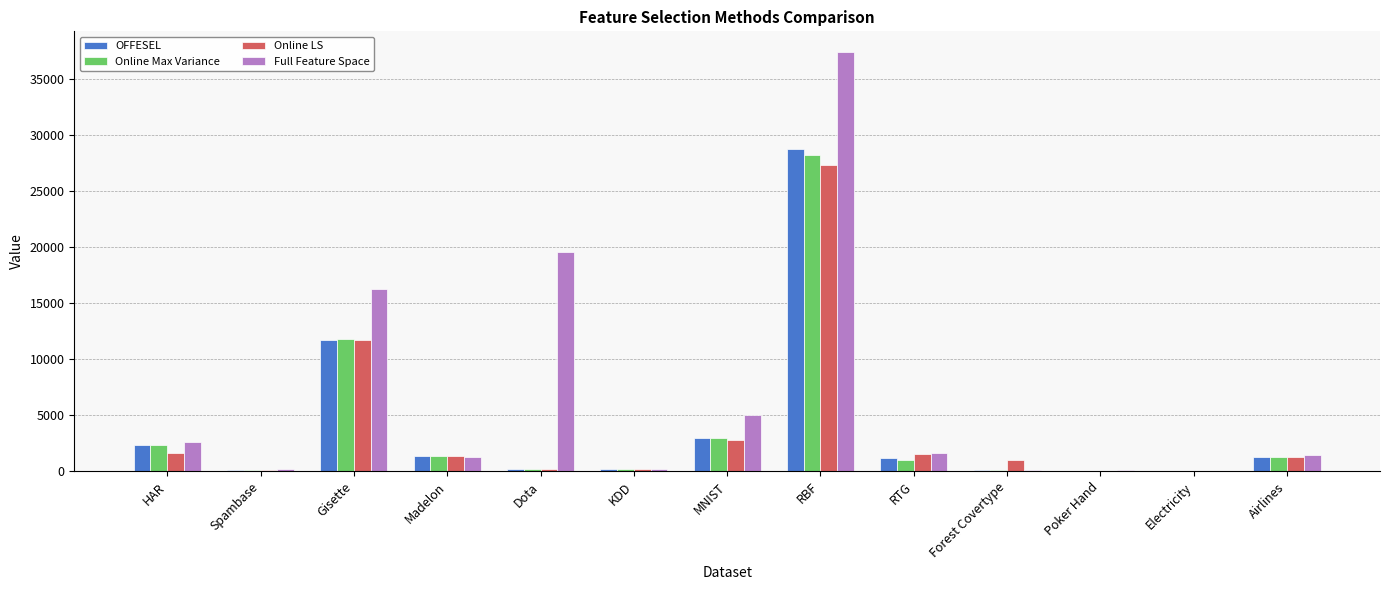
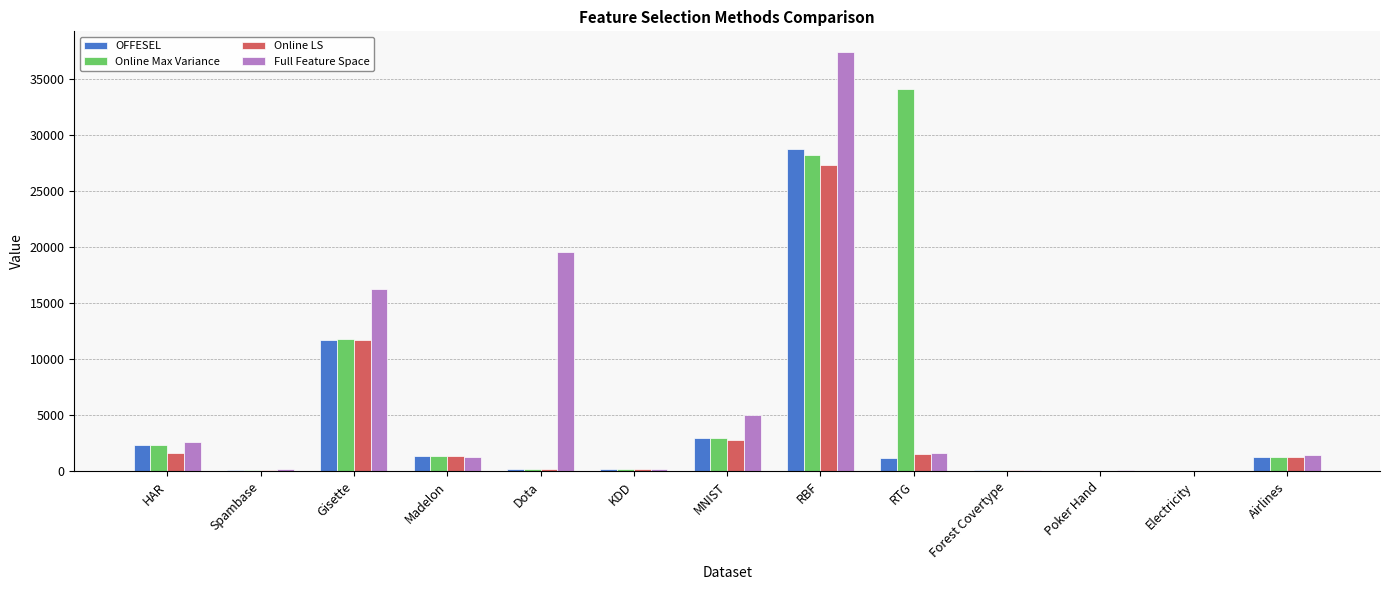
Online Max Variance, RTG: 1000 -> 34100
Online LS, Forest Covertype: 1000 -> 100
